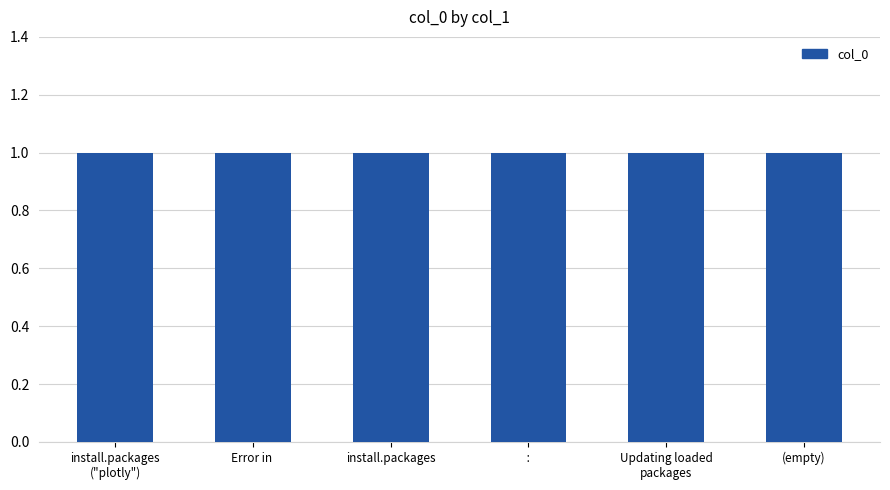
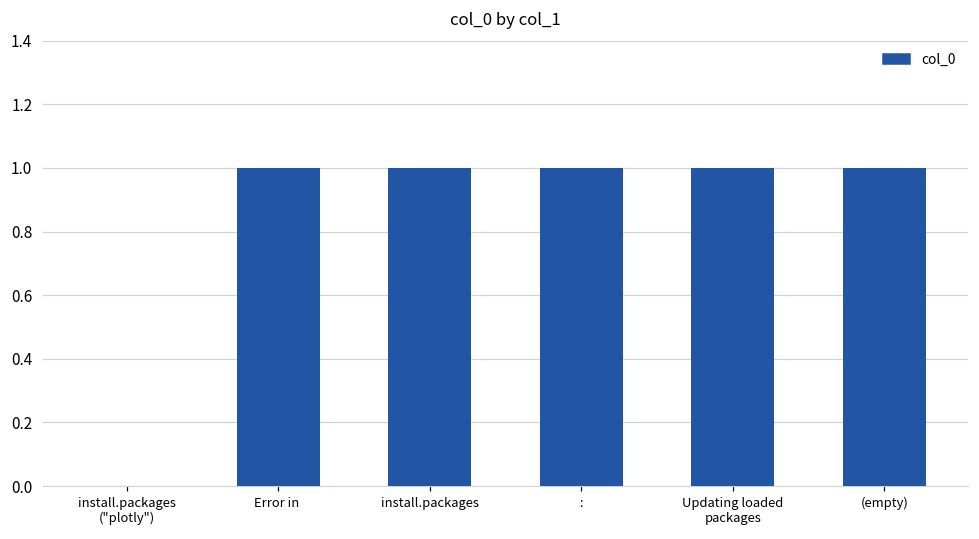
install.packages ("plotly"): 1 -> 0
